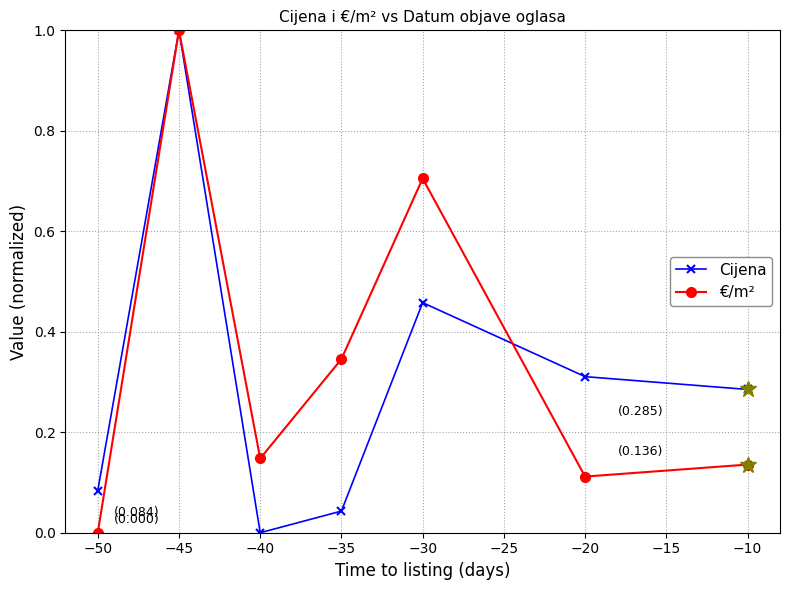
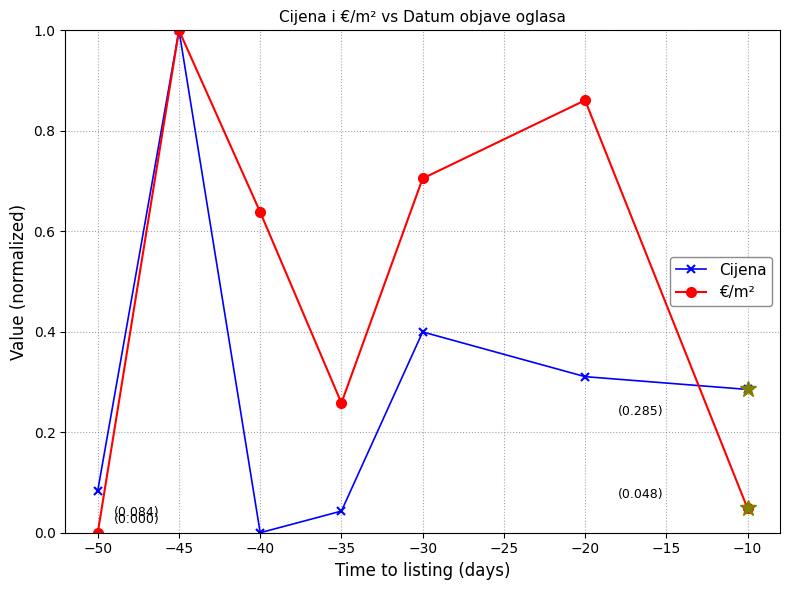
€/m², −40: 0.15 -> 0.64
€/m², −35: 0.35 -> 0.26
Cijena, −30: 0.46 -> 0.40
€/m², −20: 0.11 -> 0.86
€/m², −10: (0.136) -> (0.048)
